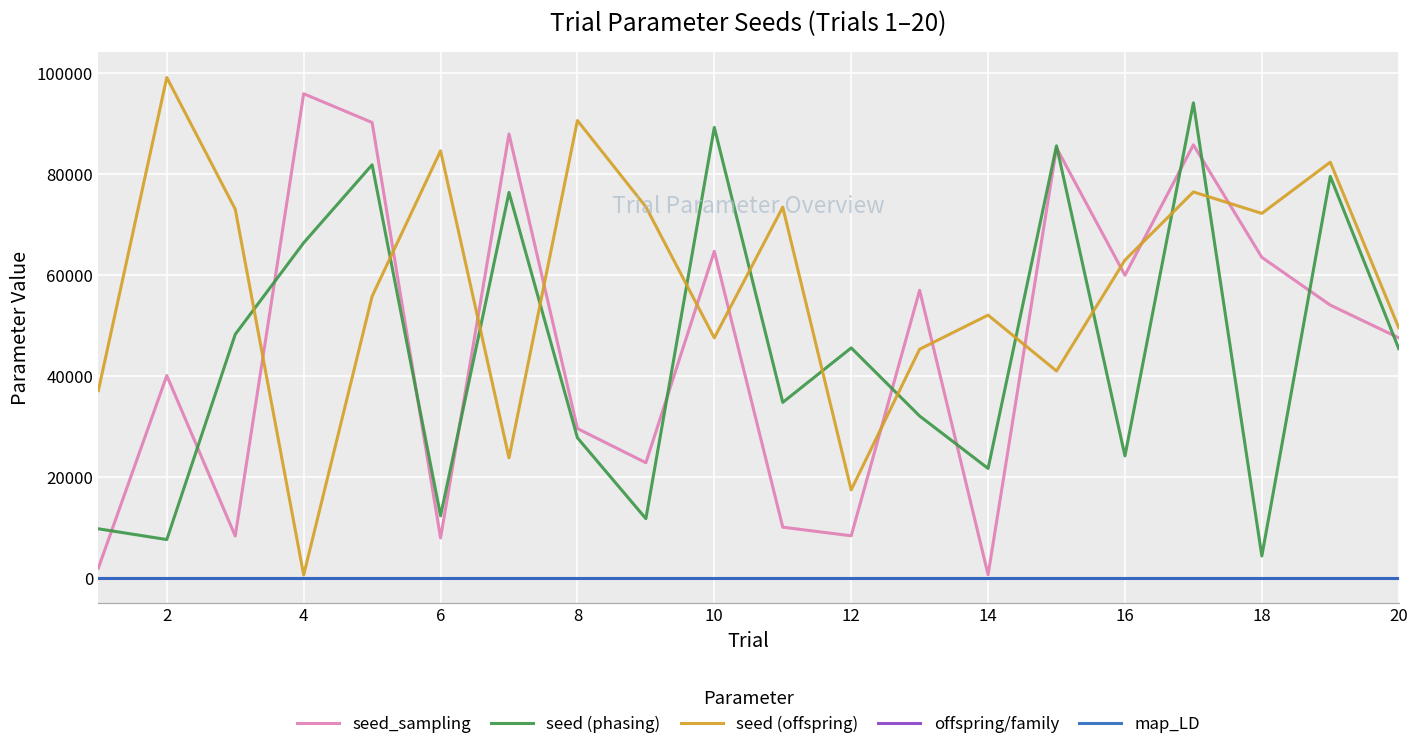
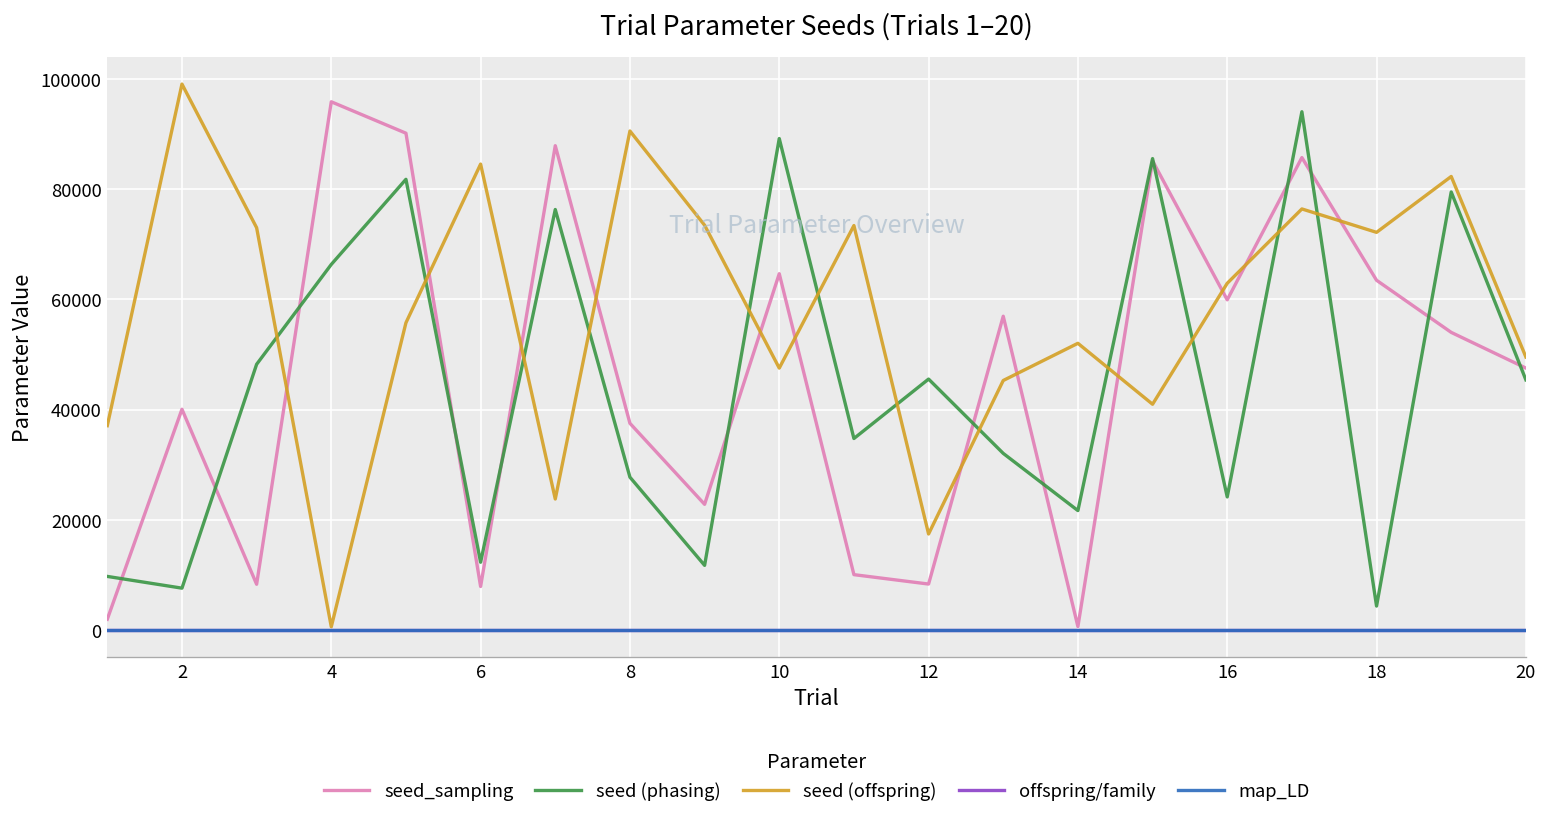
seed_sampling, 8: 30000 -> 37000
